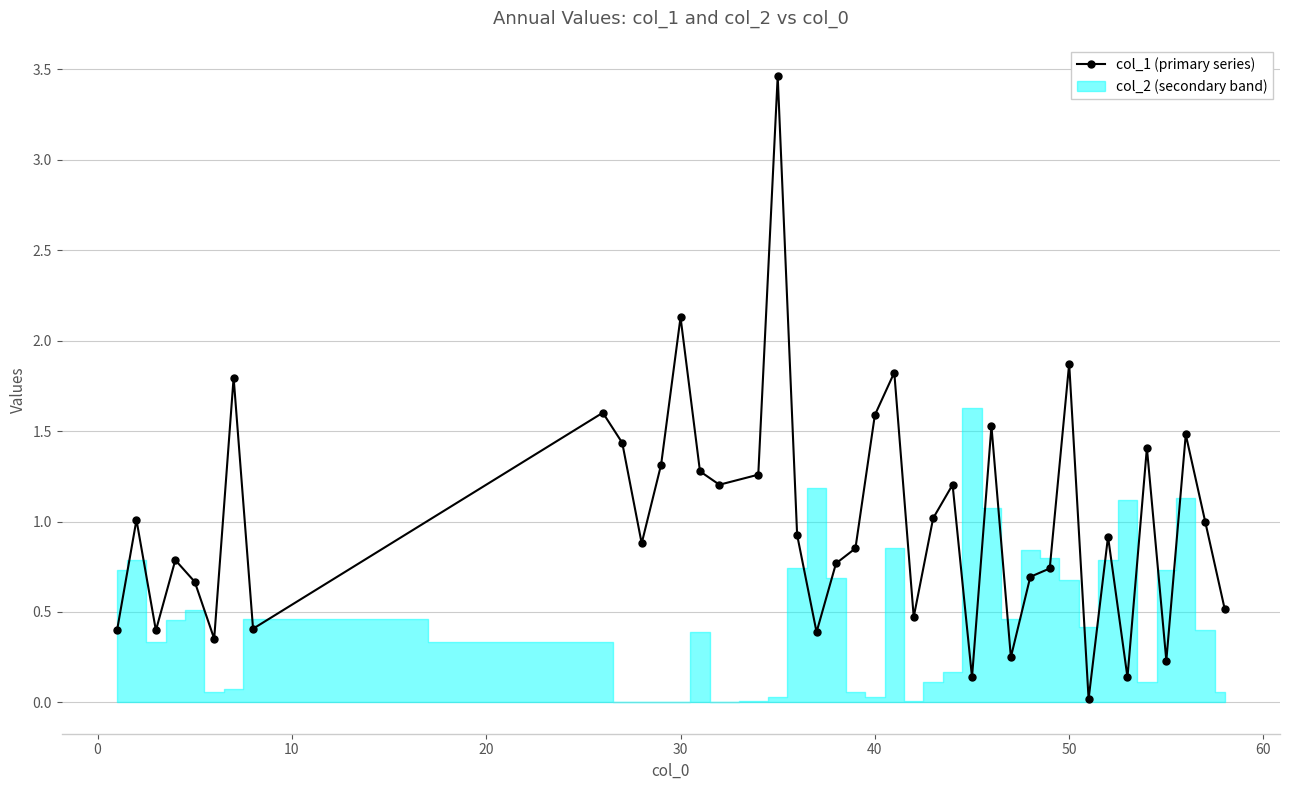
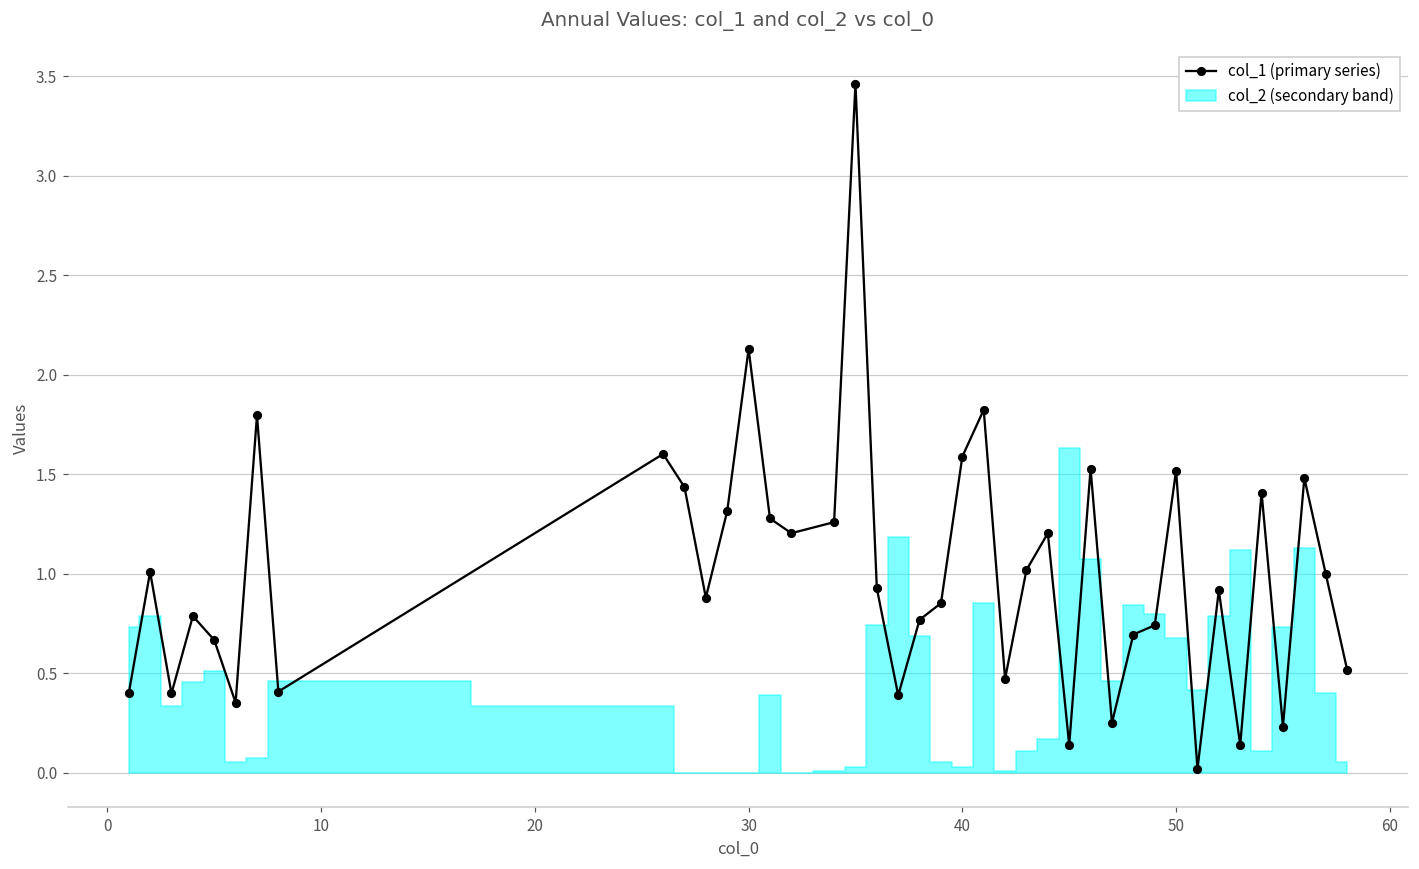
col_1 (primary series), 50: 1.87 -> 1.52
